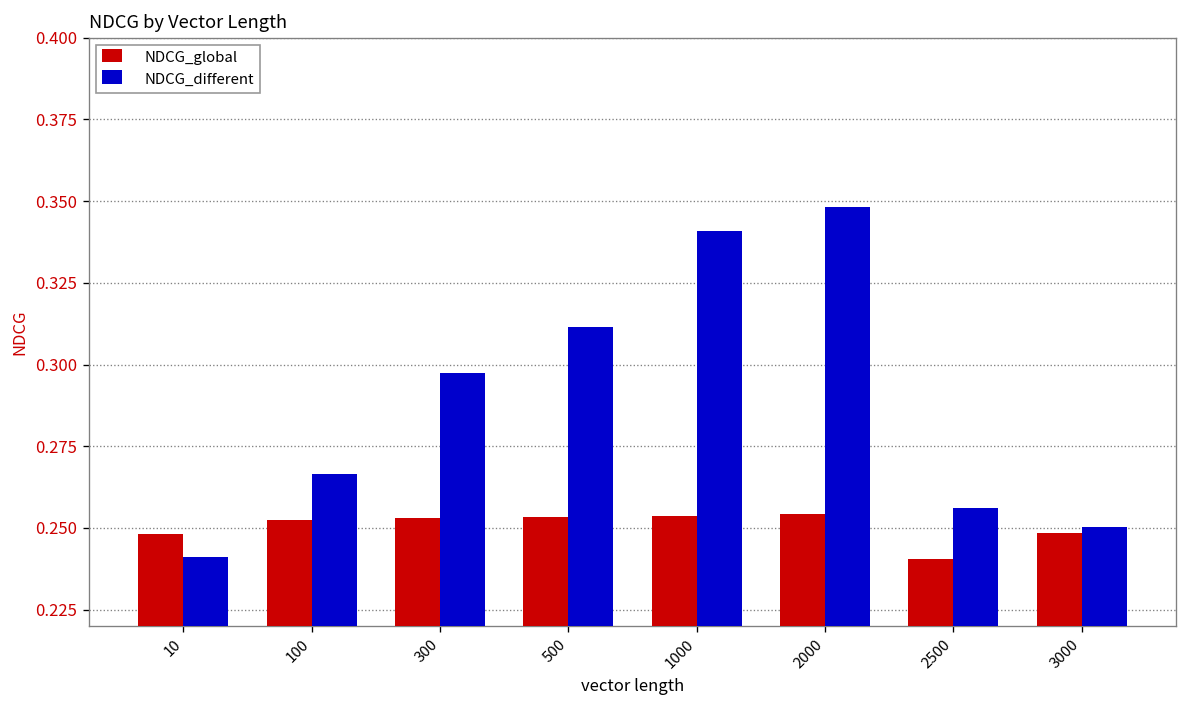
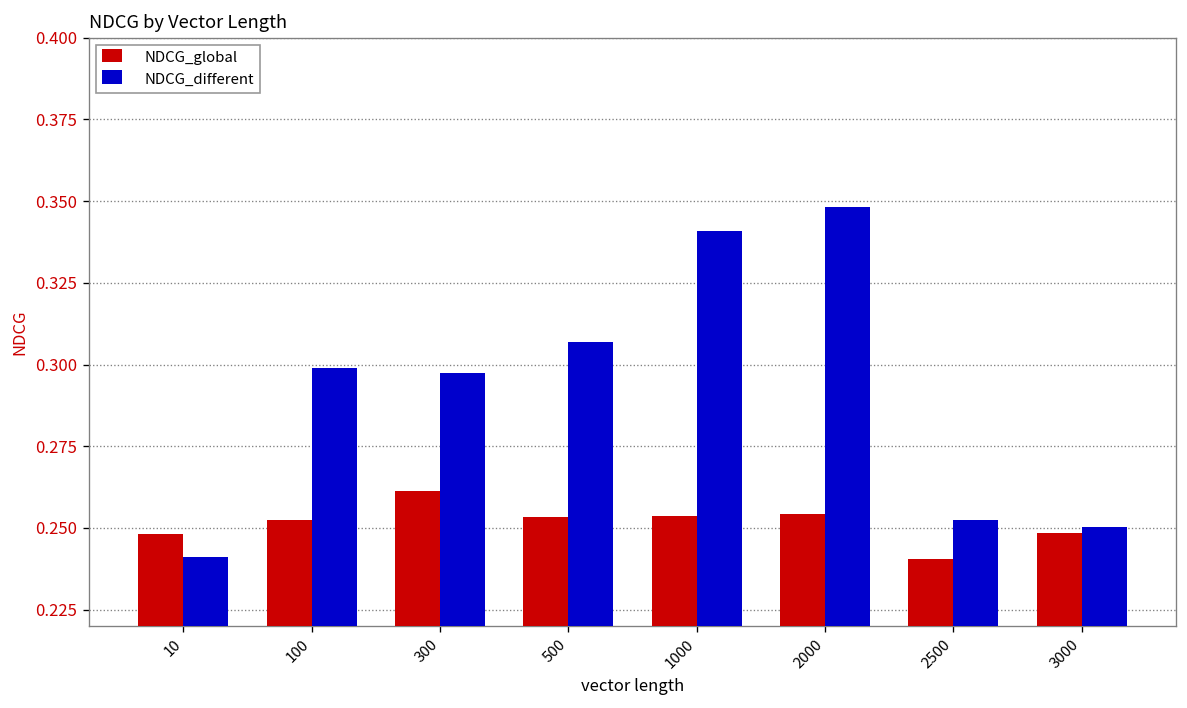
NDCG_different, 100: 0.266 -> 0.299
NDCG_global, 300: 0.253 -> 0.261
NDCG_different, 500: 0.312 -> 0.307
NDCG_different, 2500: 0.256 -> 0.252
